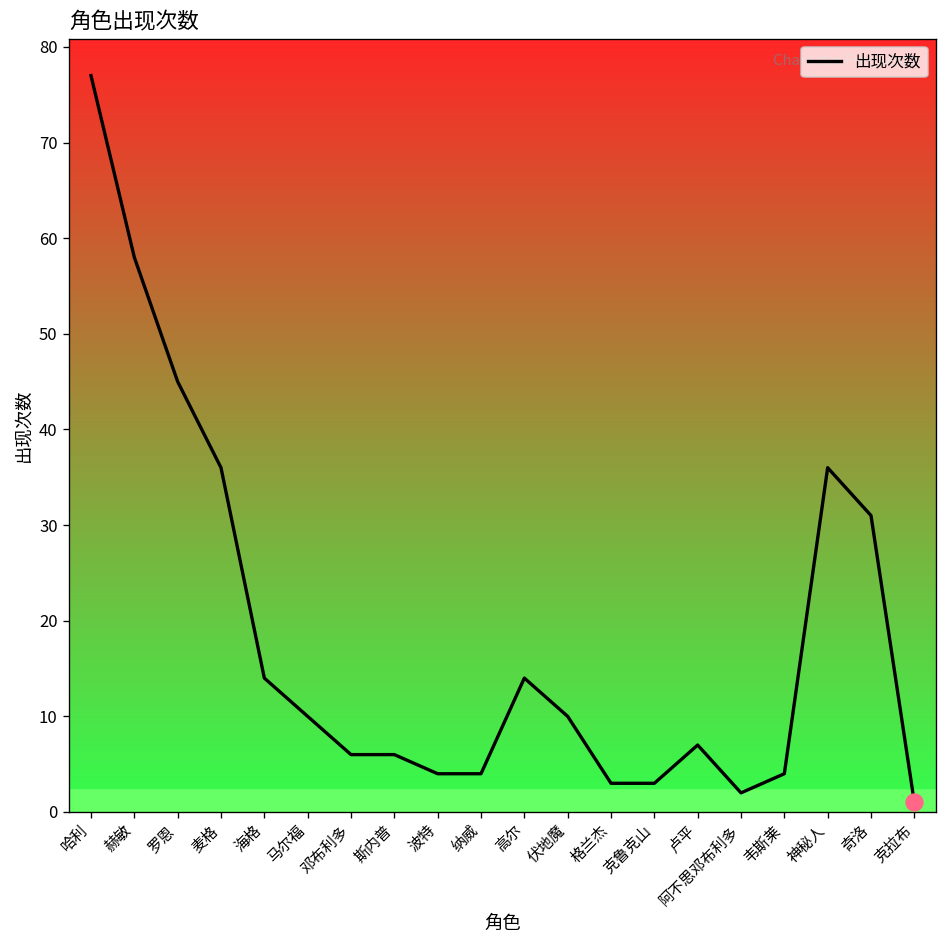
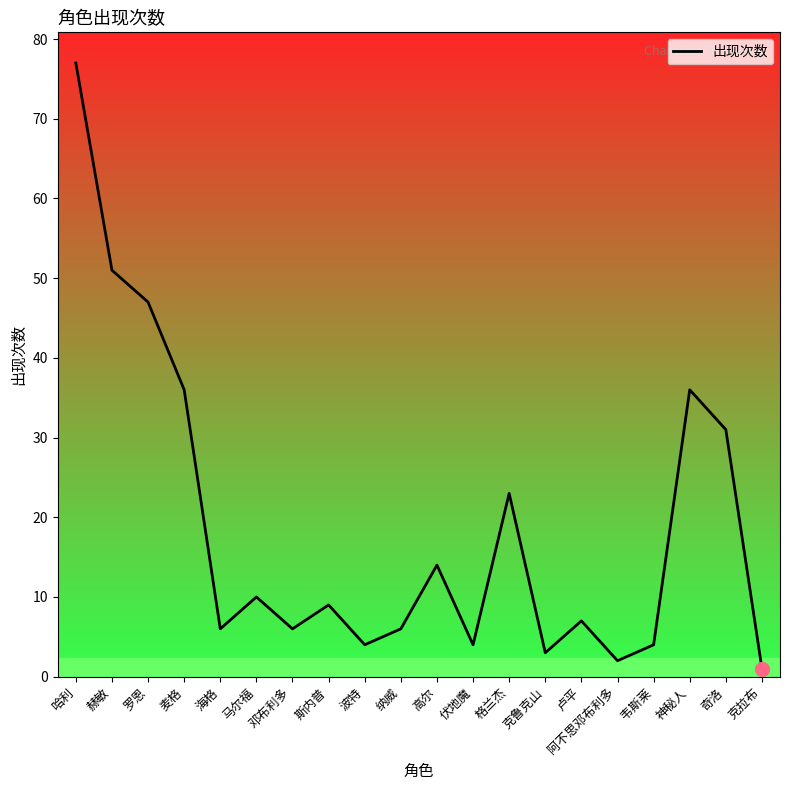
出现次数, 赫敏: 58 -> 51
出现次数, 罗恩: 45 -> 47
出现次数, 海格: 14 -> 6
出现次数, 斯内普: 6 -> 9
出现次数, 纳威: 4 -> 6
出现次数, 伏地魔: 10 -> 4
出现次数, 格兰杰: 3 -> 23
